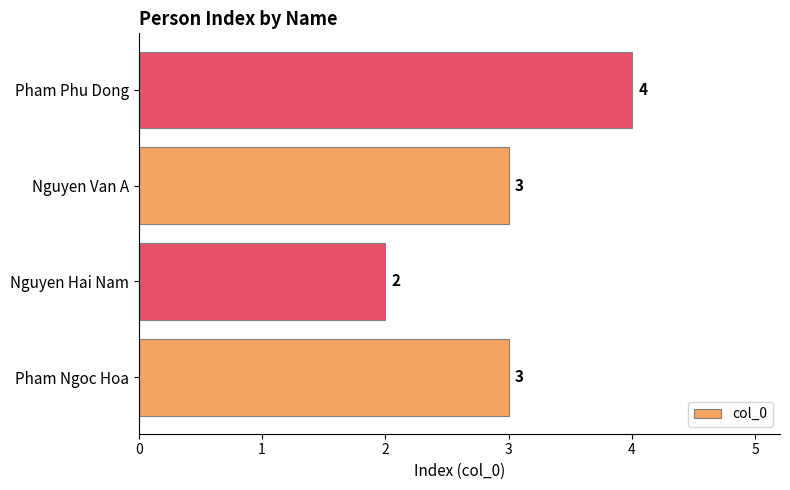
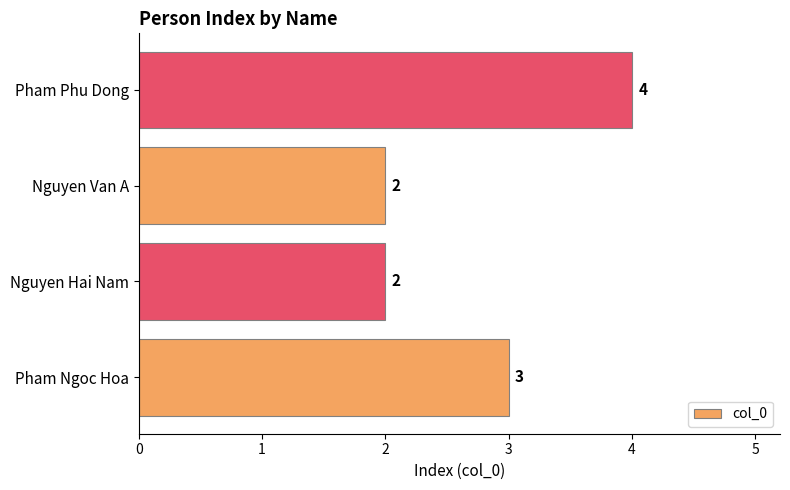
Nguyen Van A: 3 -> 2
